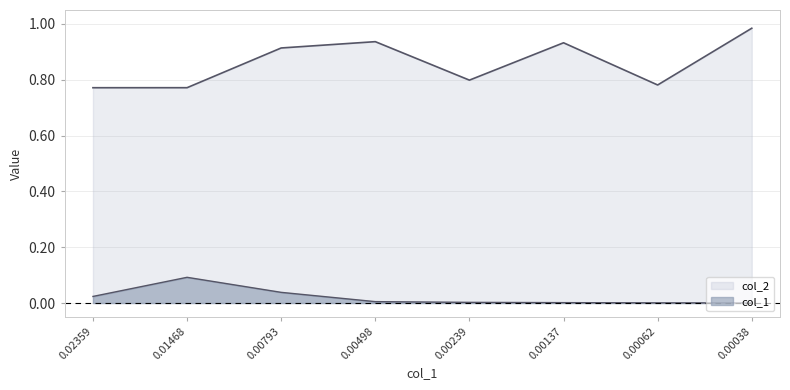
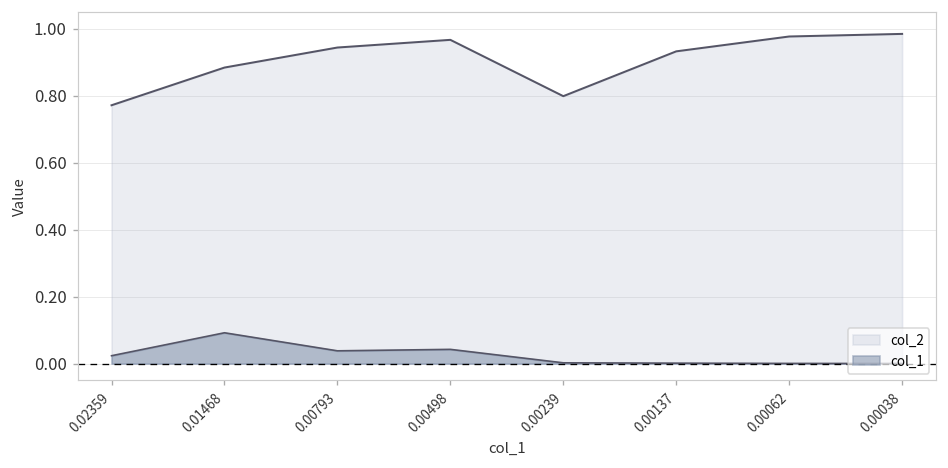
col_2, 0.01468: 0.77 -> 0.88
col_2, 0.00793: 0.91 -> 0.94
col_2, 0.00498: 0.94 -> 0.97
col_1, 0.00498: 0.00 -> 0.04
col_2, 0.00062: 0.78 -> 0.98
